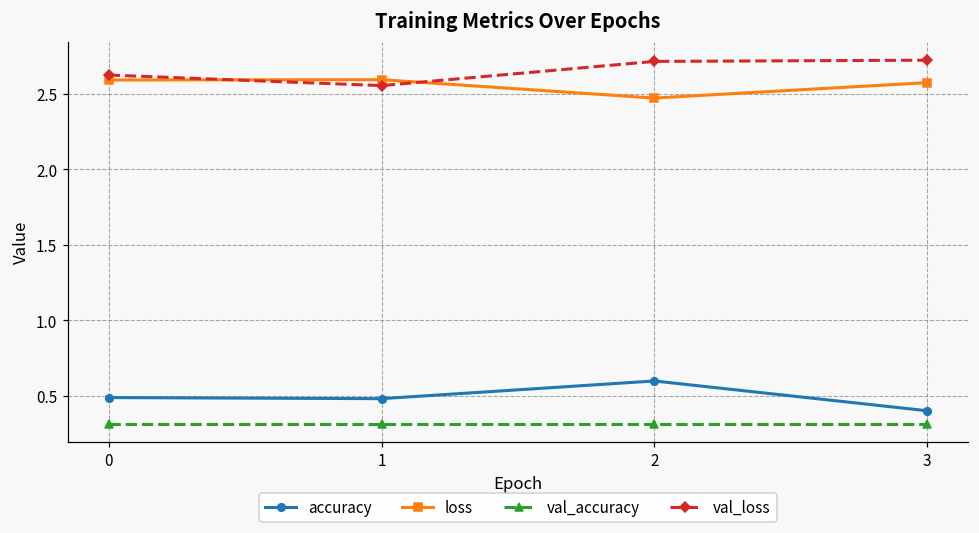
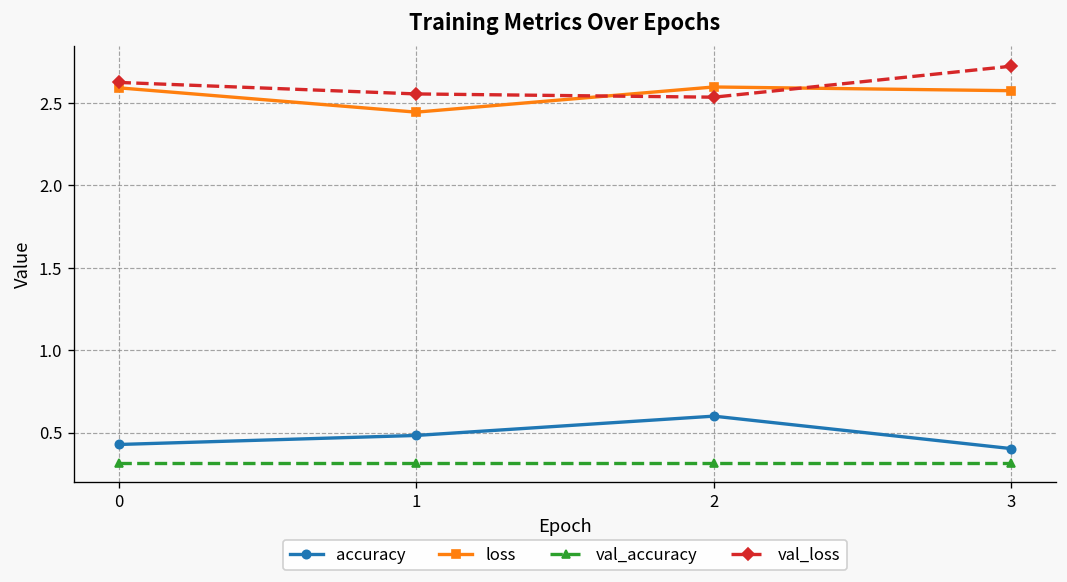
accuracy, 0: 0.49 -> 0.43
loss, 1: 2.59 -> 2.44
loss, 2: 2.47 -> 2.60
val_loss, 2: 2.72 -> 2.54
